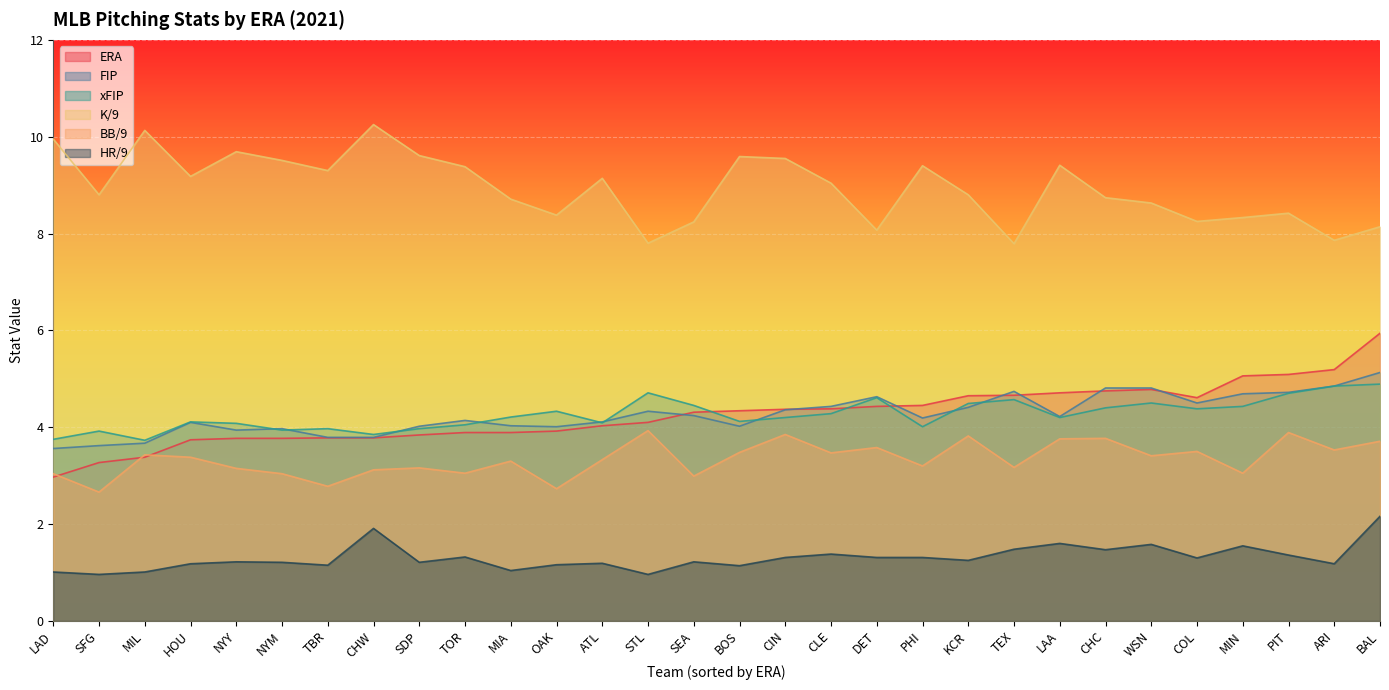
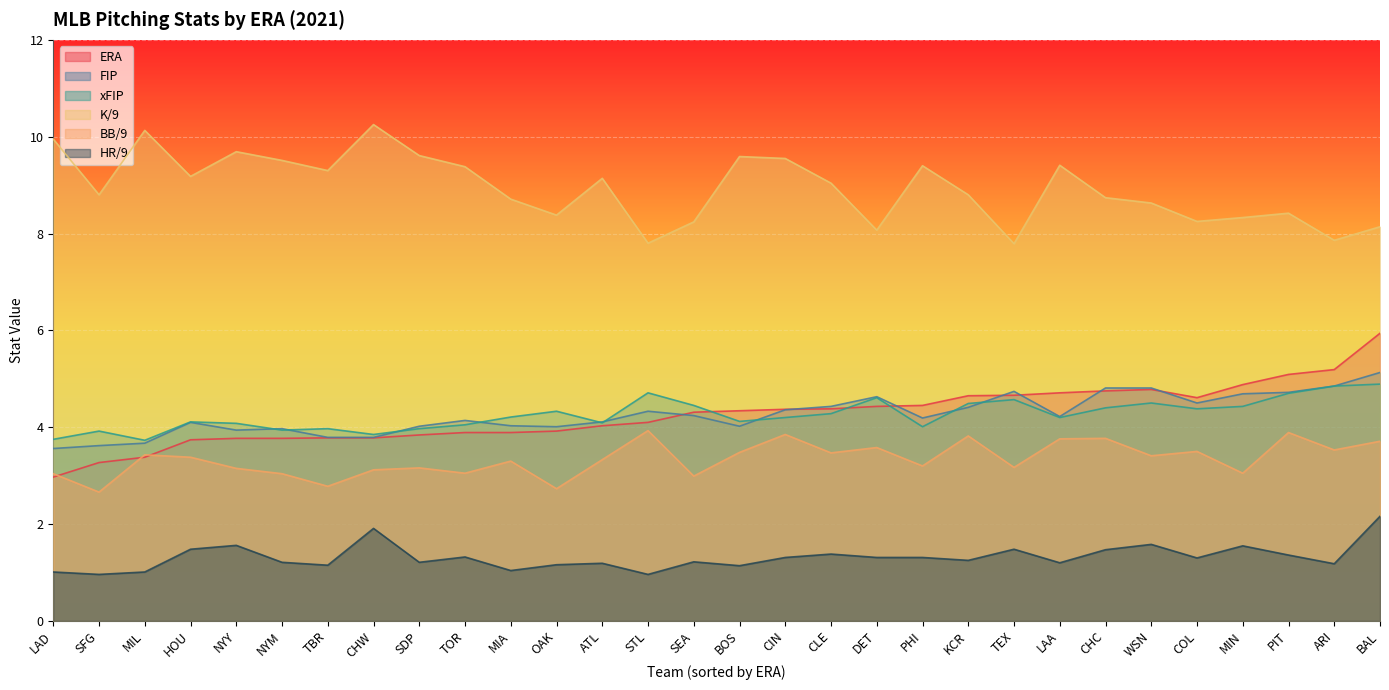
HR/9, HOU: 1.2 -> 1.5
HR/9, NYY: 1.2 -> 1.6
HR/9, LAA: 1.6 -> 1.2
ERA, MIN: 5.1 -> 4.9
